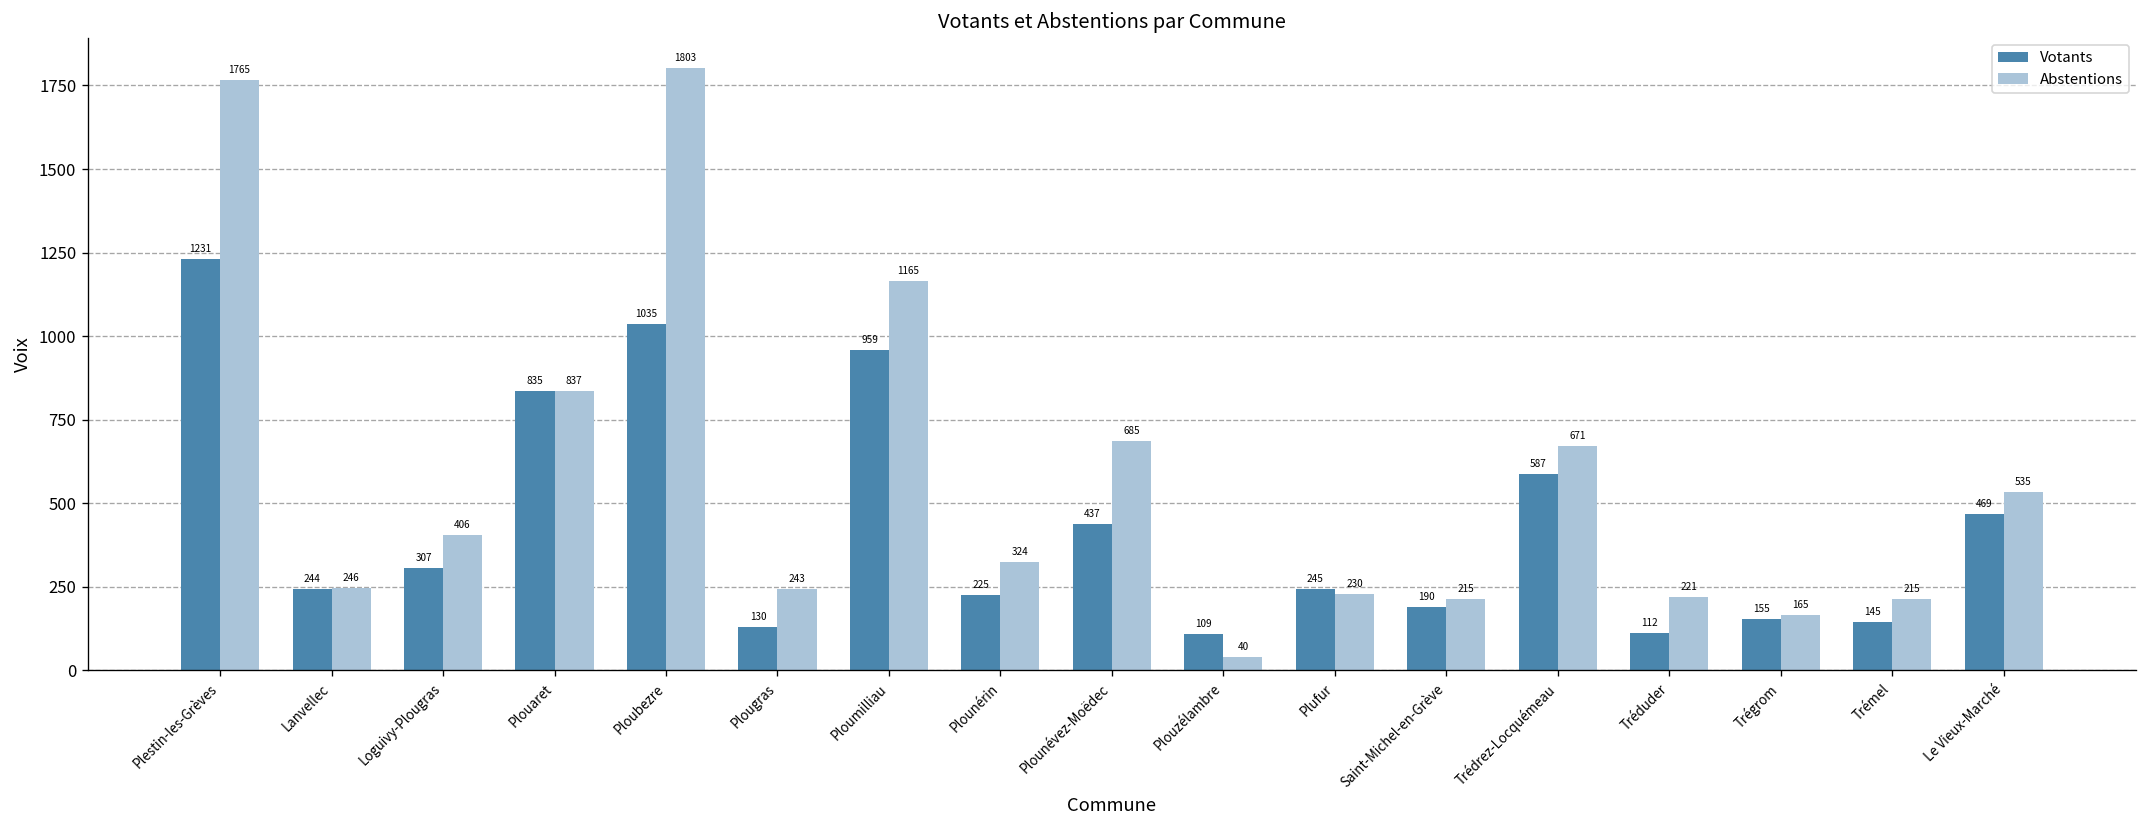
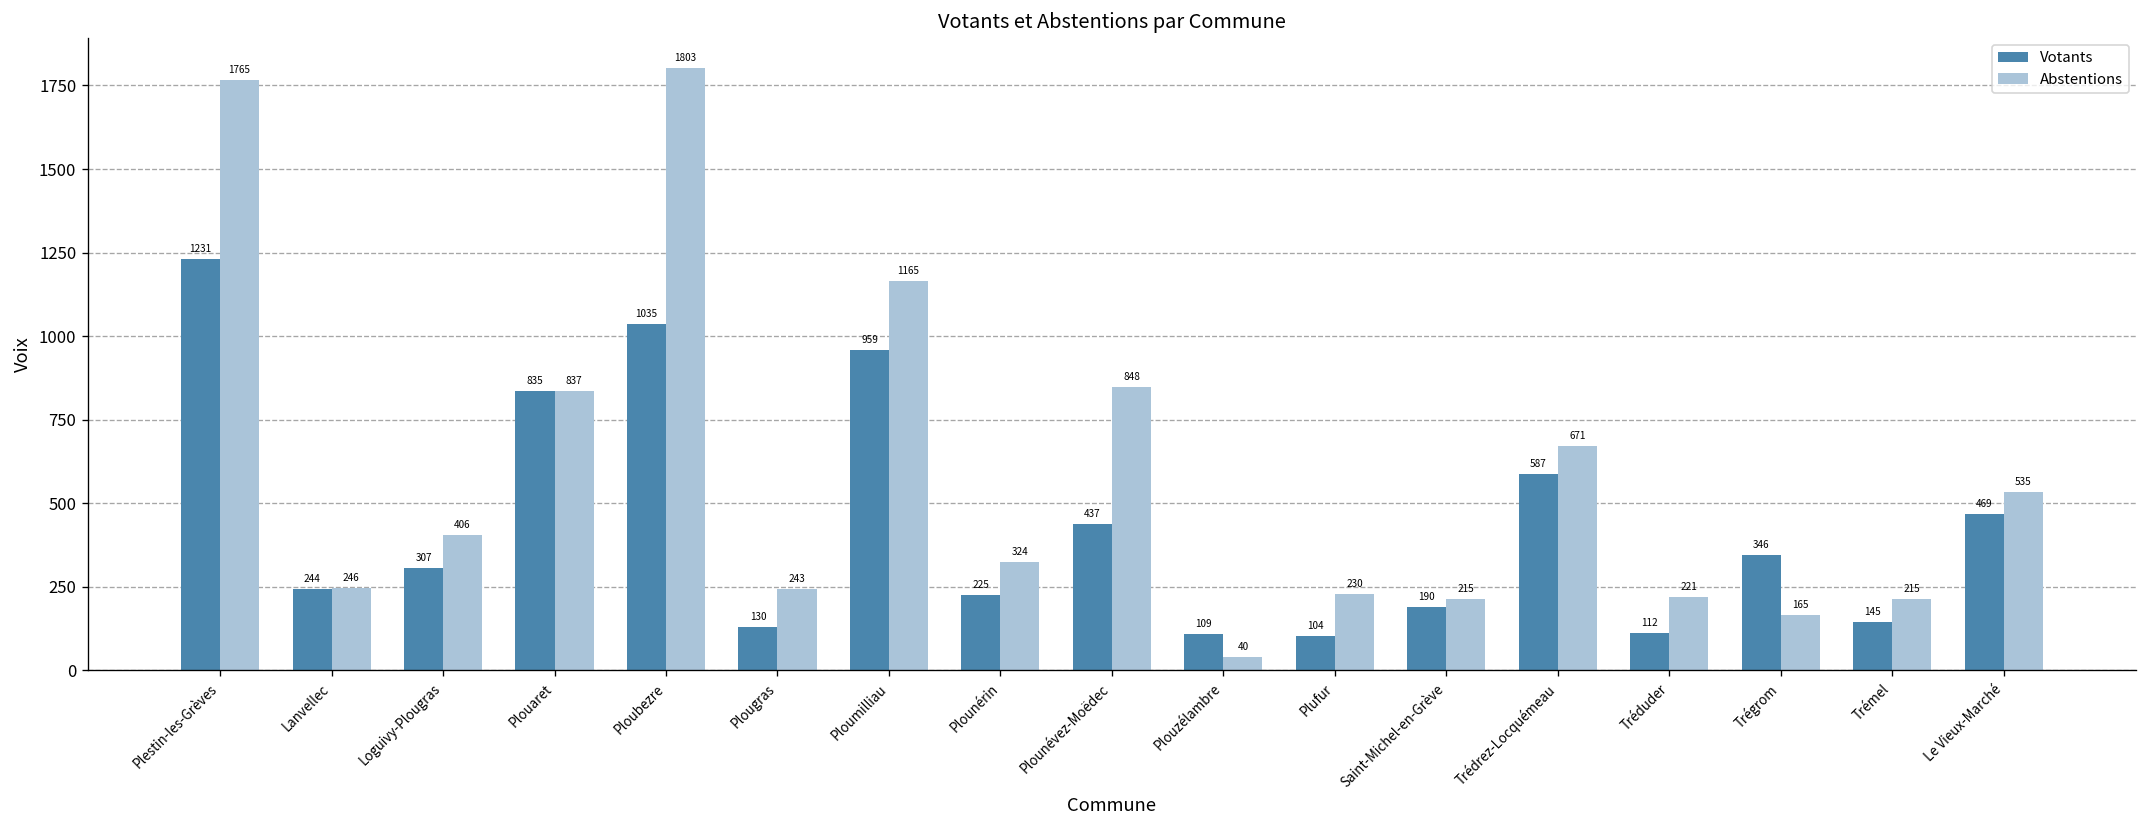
Abstentions, Plounévez-Moëdec: 685 -> 848
Votants, Plufur: 245 -> 104
Votants, Trégrom: 155 -> 346
